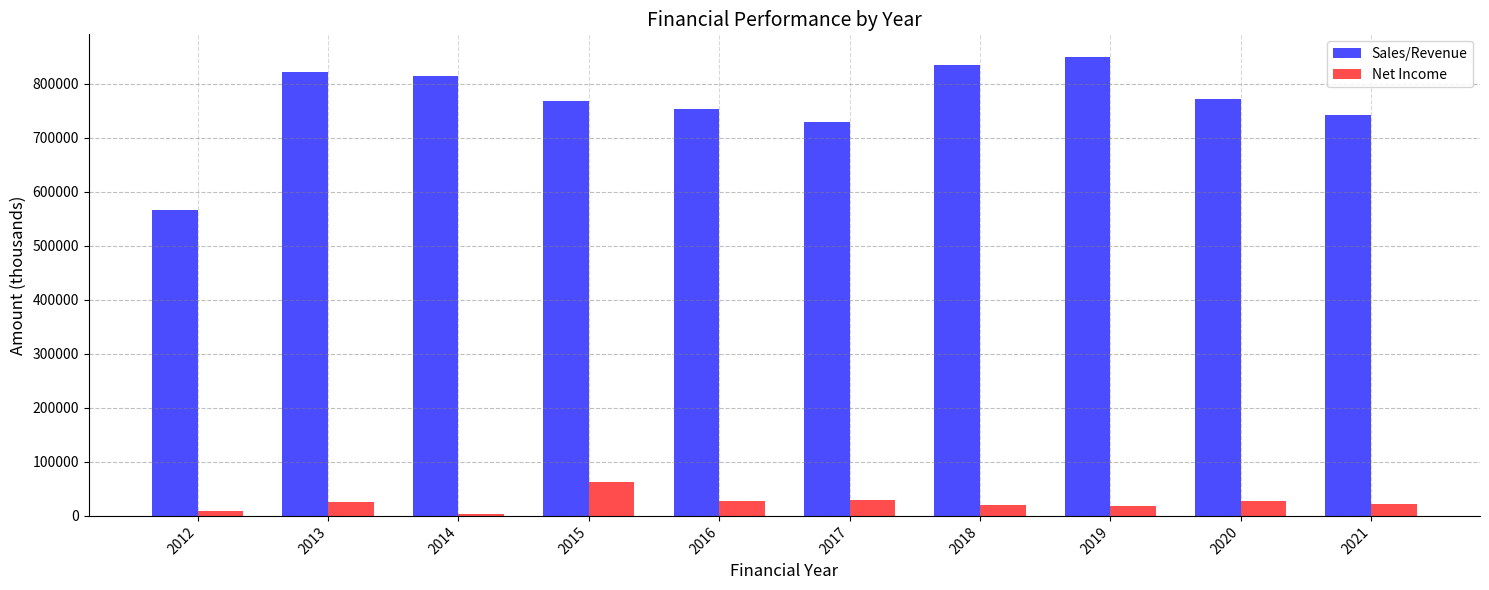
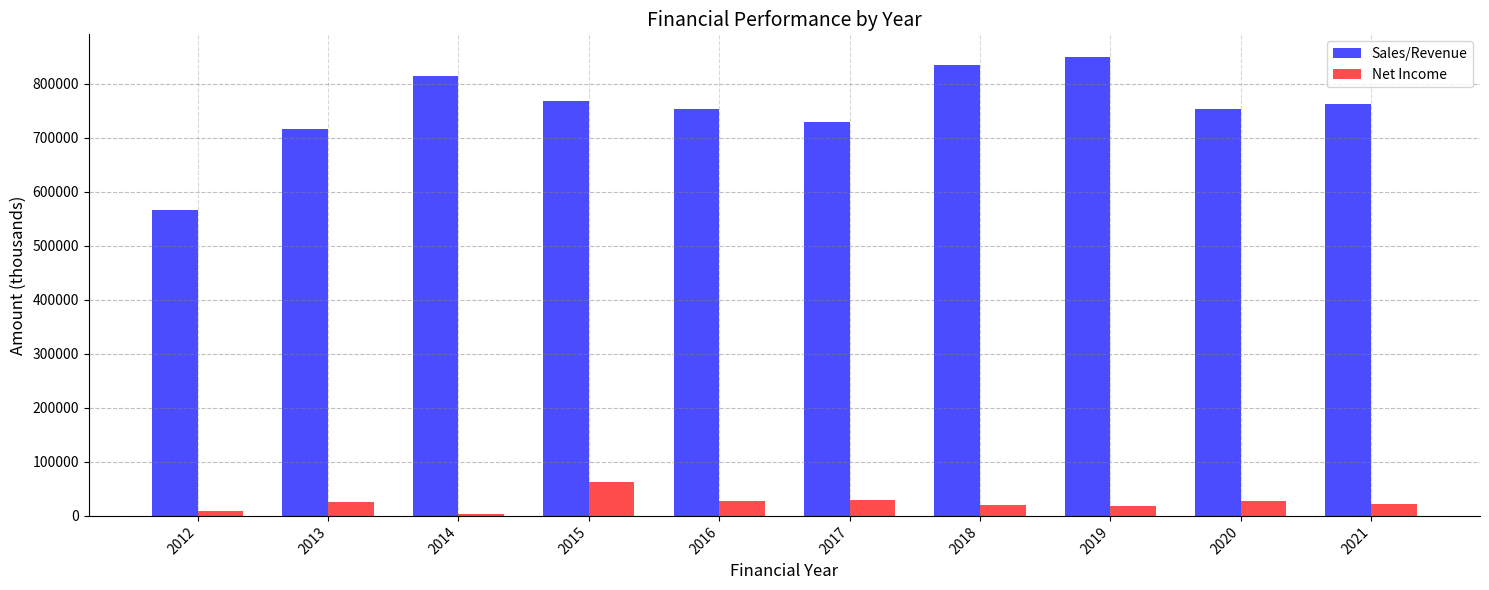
Sales/Revenue, 2013: 820000 -> 720000
Sales/Revenue, 2020: 770000 -> 750000
Sales/Revenue, 2021: 740000 -> 760000
